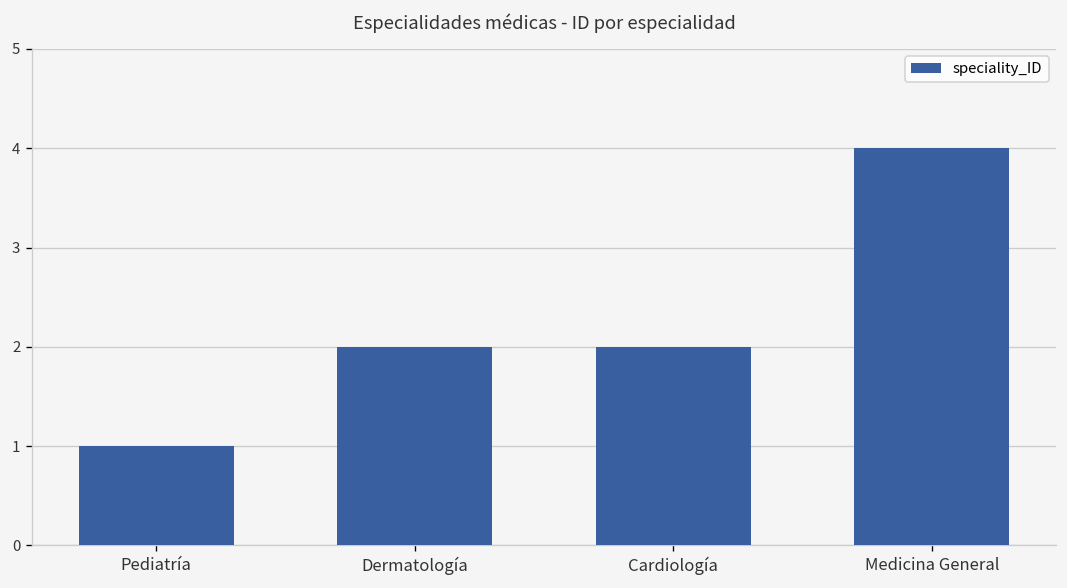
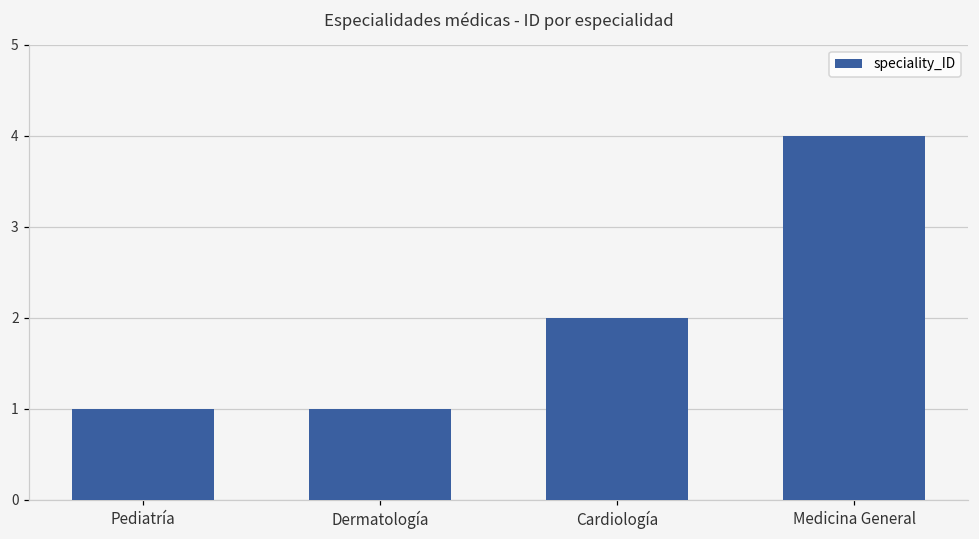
Dermatología: 2 -> 1
